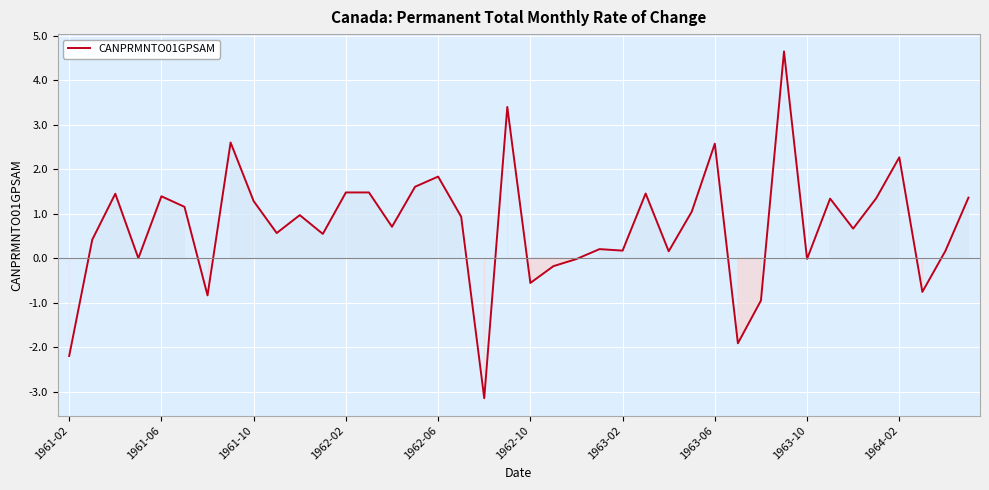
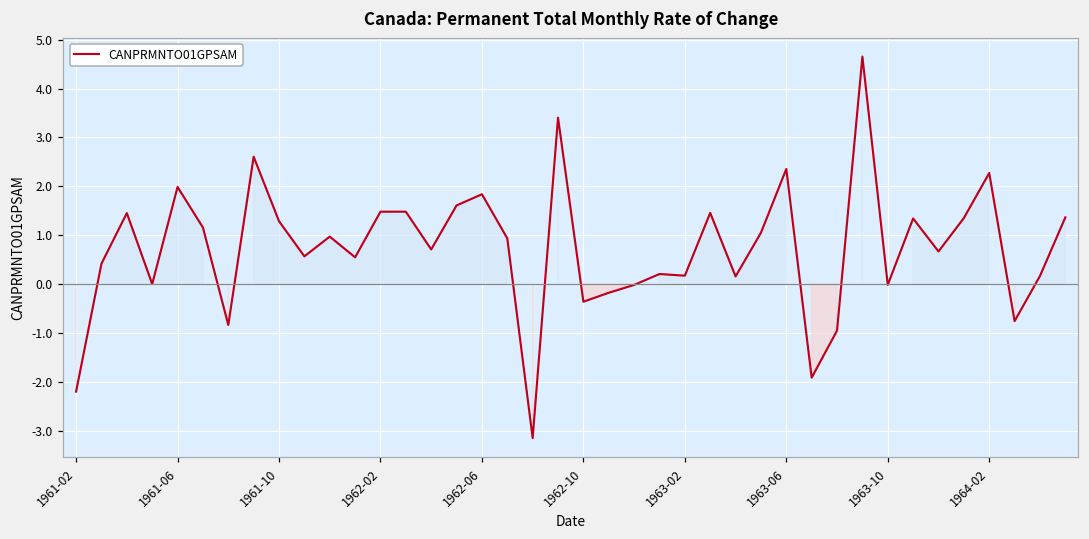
1961-06: 1.4 -> 2.0
1962-10: -0.6 -> -0.4
1963-06: 2.6 -> 2.4
